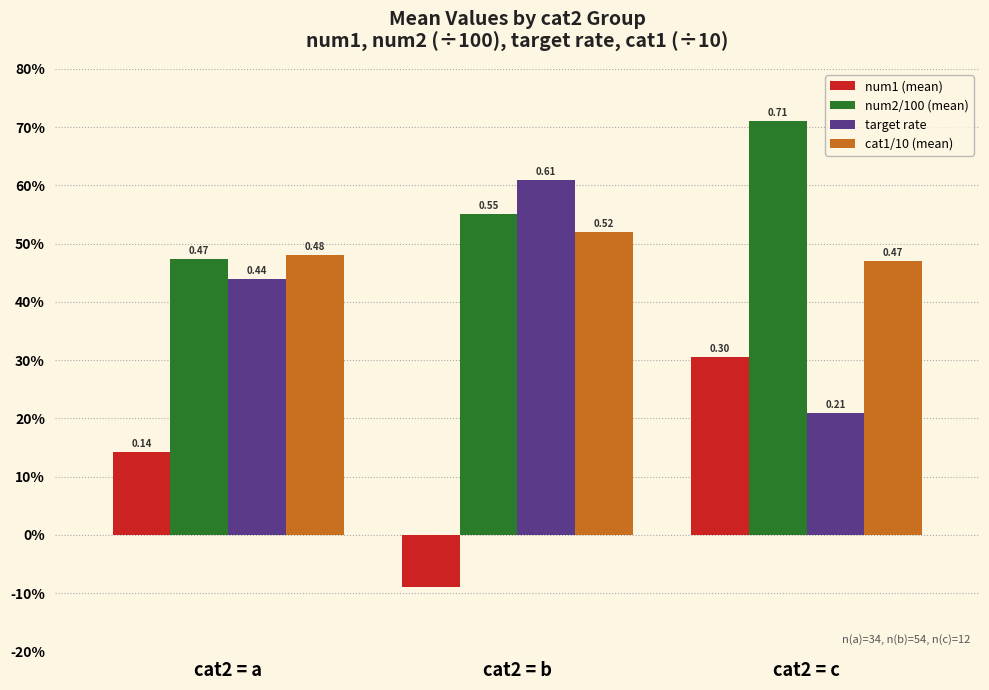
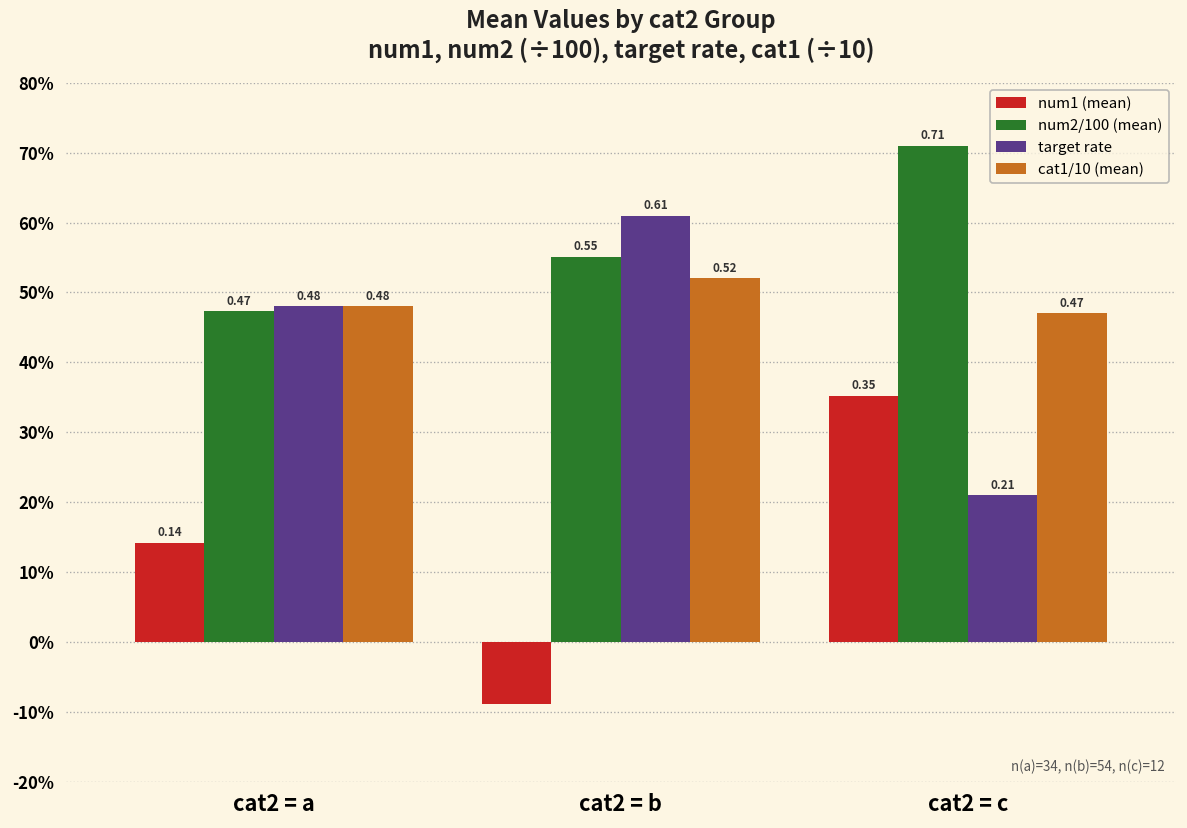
target rate, cat2 = a: 0.44 -> 0.48
num1 (mean), cat2 = c: 0.30 -> 0.35
